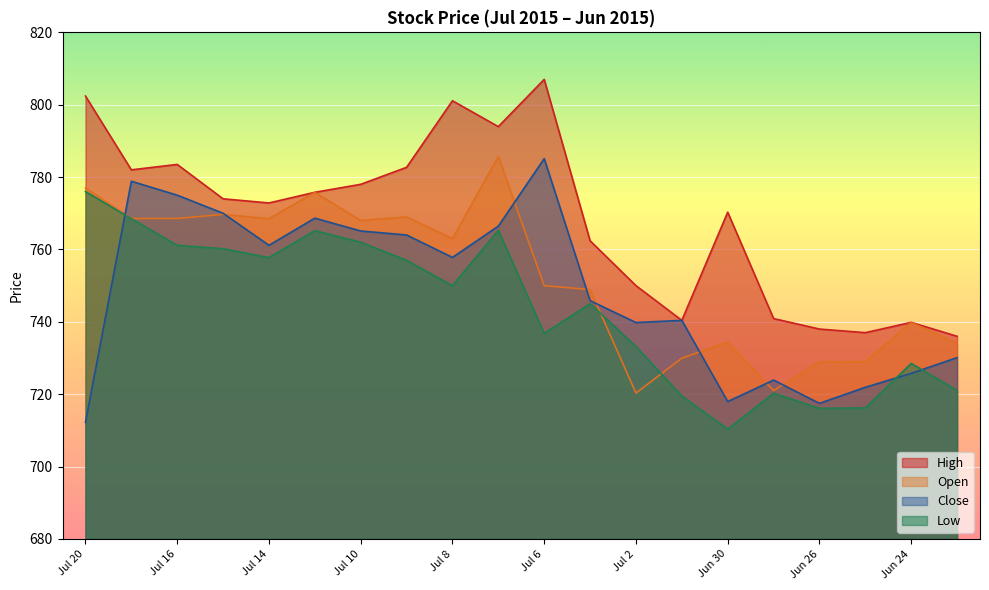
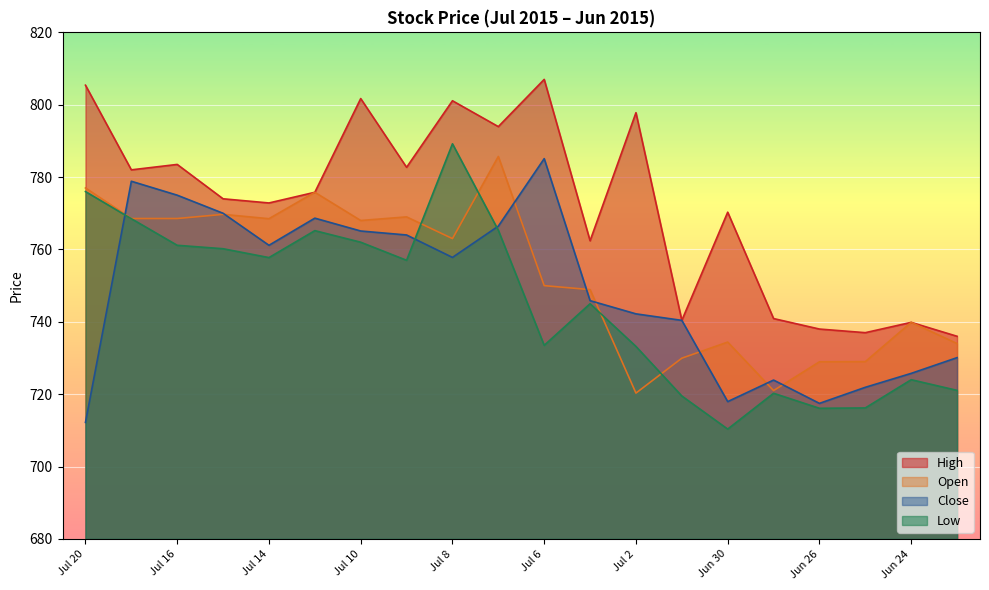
High, Jul 20: 802 -> 805
High, Jul 10: 778 -> 802
Low, Jul 8: 750 -> 789
Low, Jul 6: 737 -> 734
High, Jul 2: 750 -> 798
Close, Jul 2: 740 -> 742
Low, Jun 24: 729 -> 724
